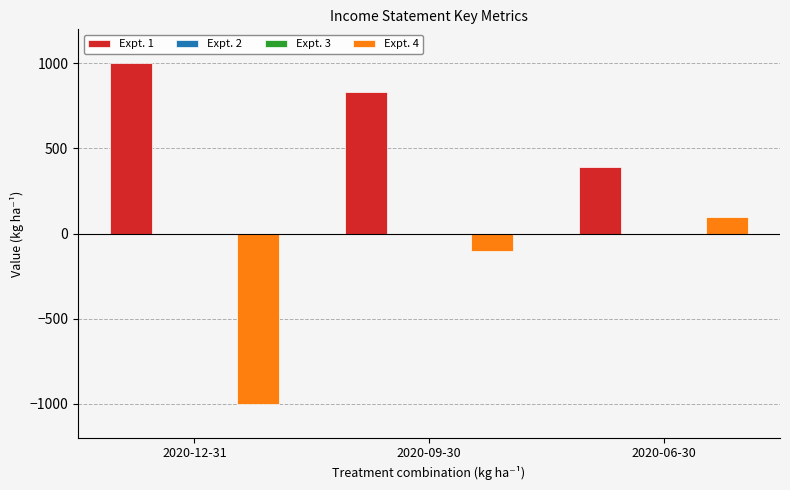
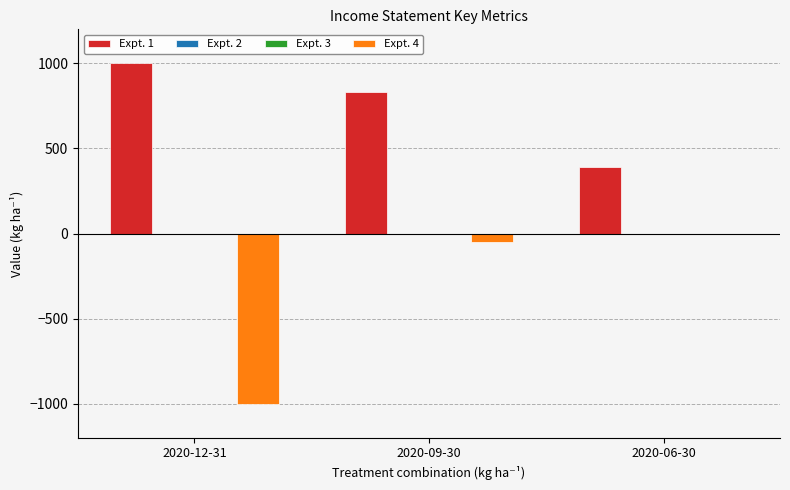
Expt. 4, 2020-09-30: -100 -> -50
Expt. 4, 2020-06-30: 100 -> 0
